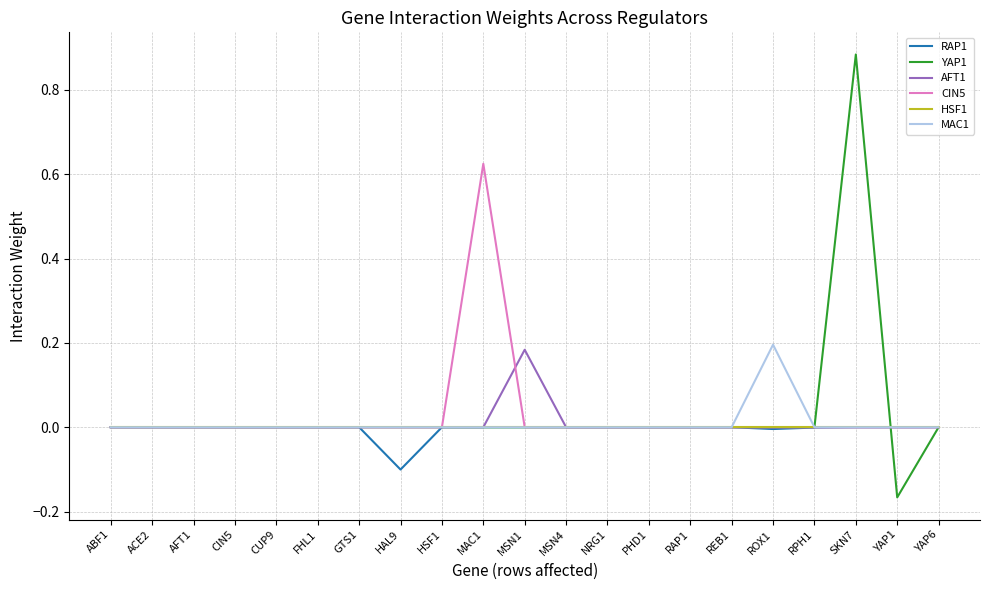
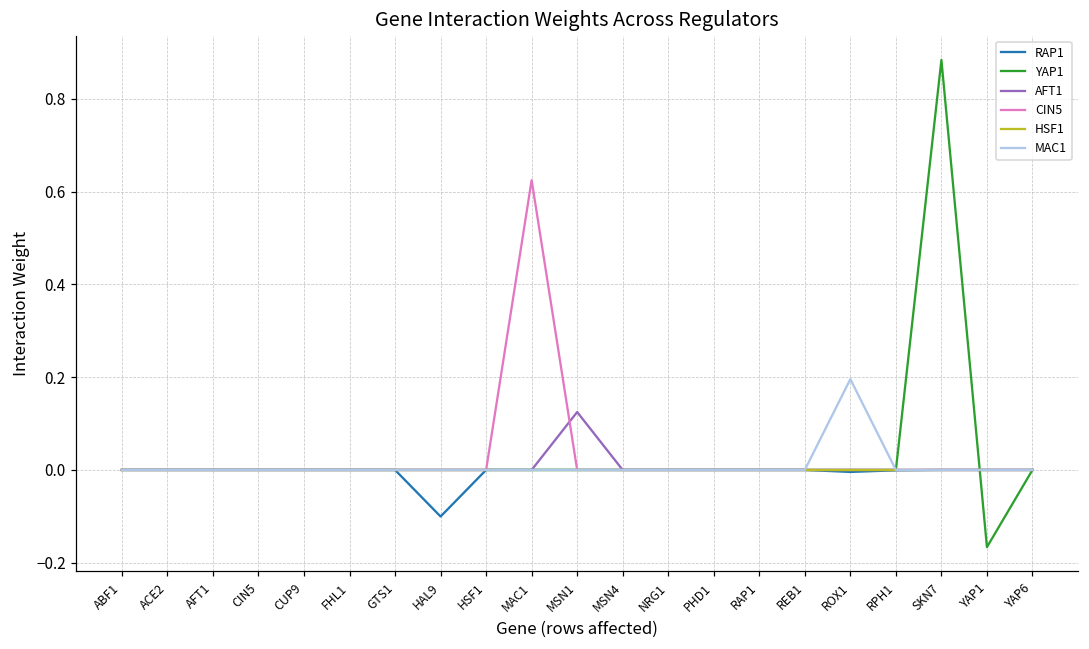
AFT1, MSN1: 0.18 -> 0.12
